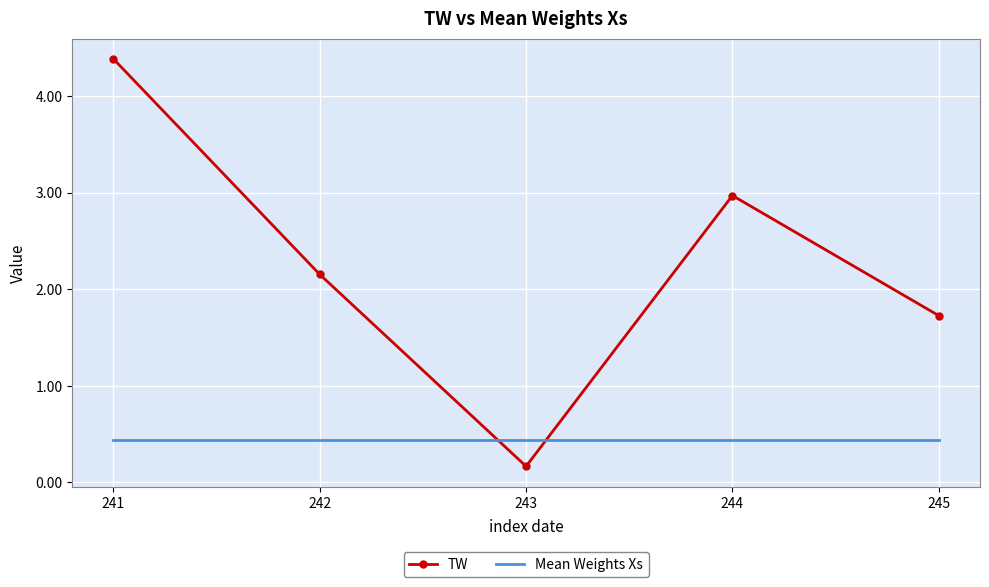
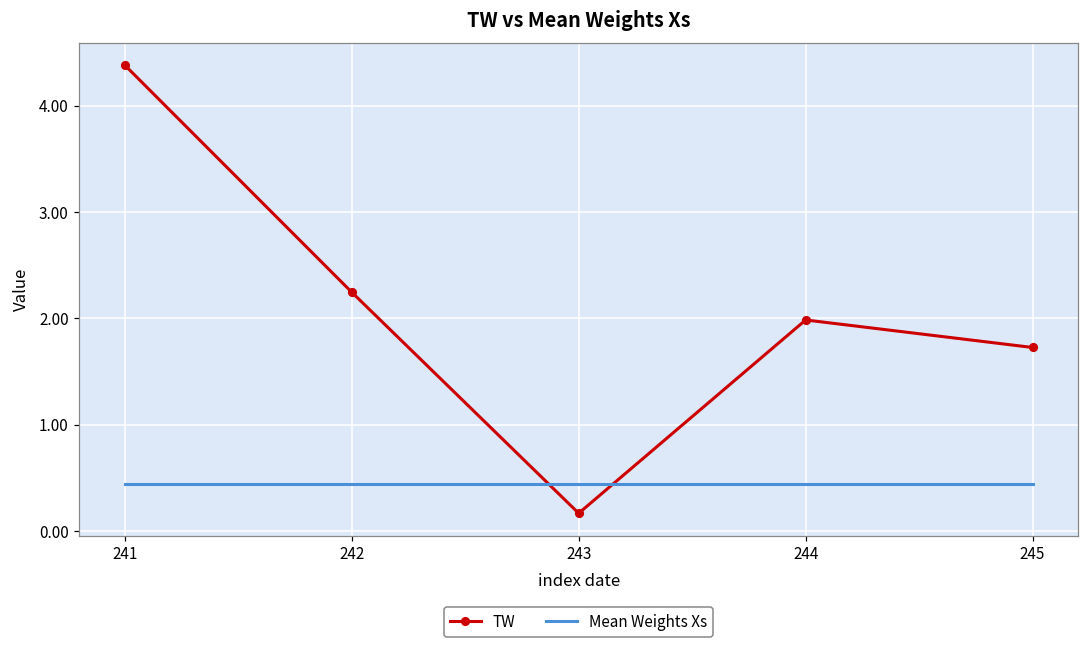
TW, 242: 2.15 -> 2.25
TW, 244: 3.0 -> 2.0
